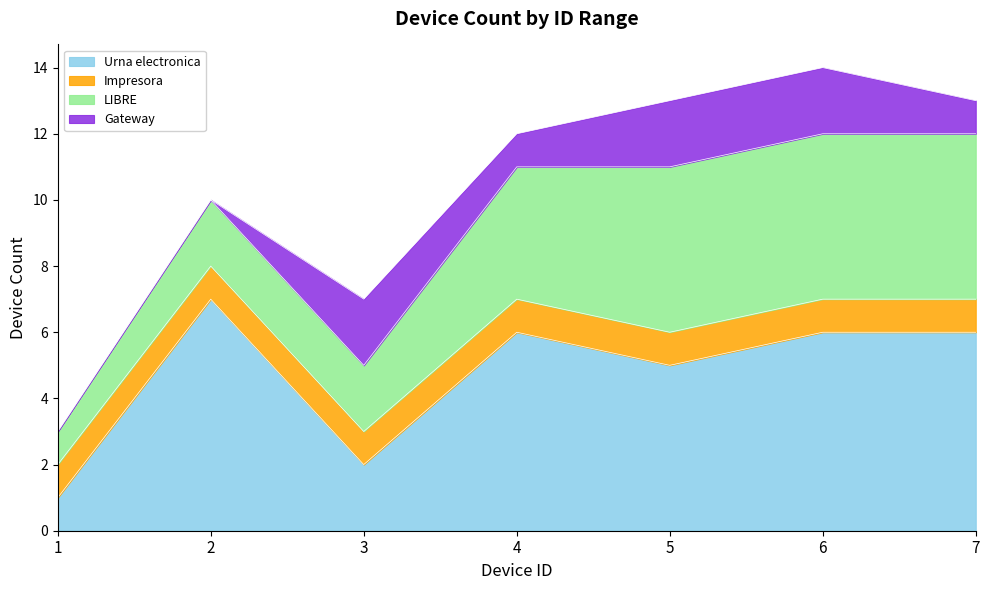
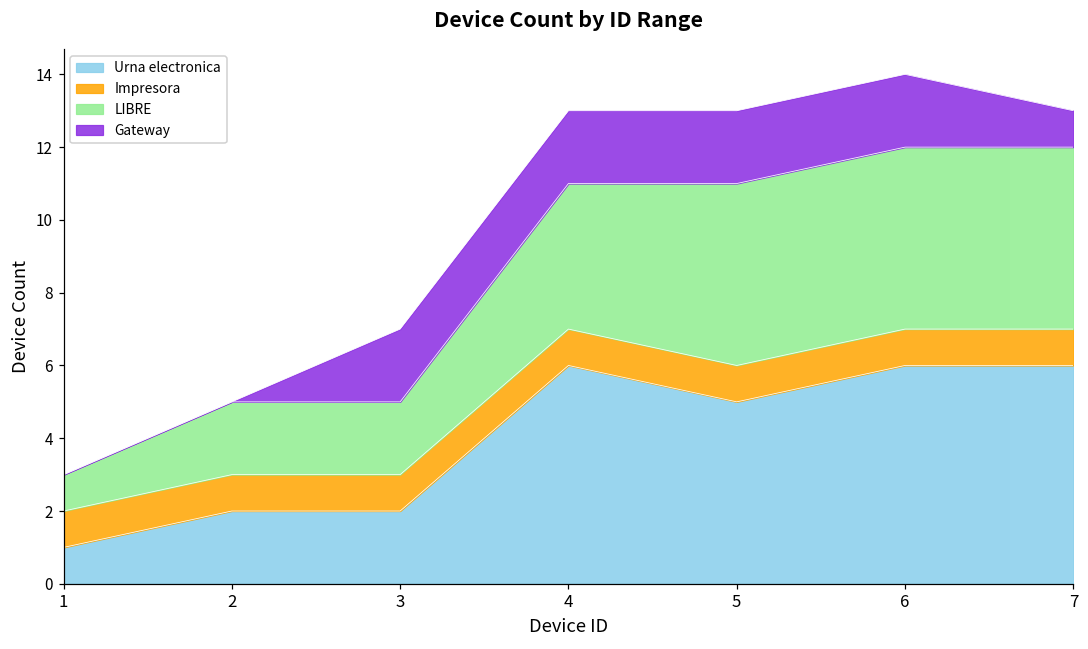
Urna electronica, 2: 7 -> 2
Gateway, 4: 1 -> 2
